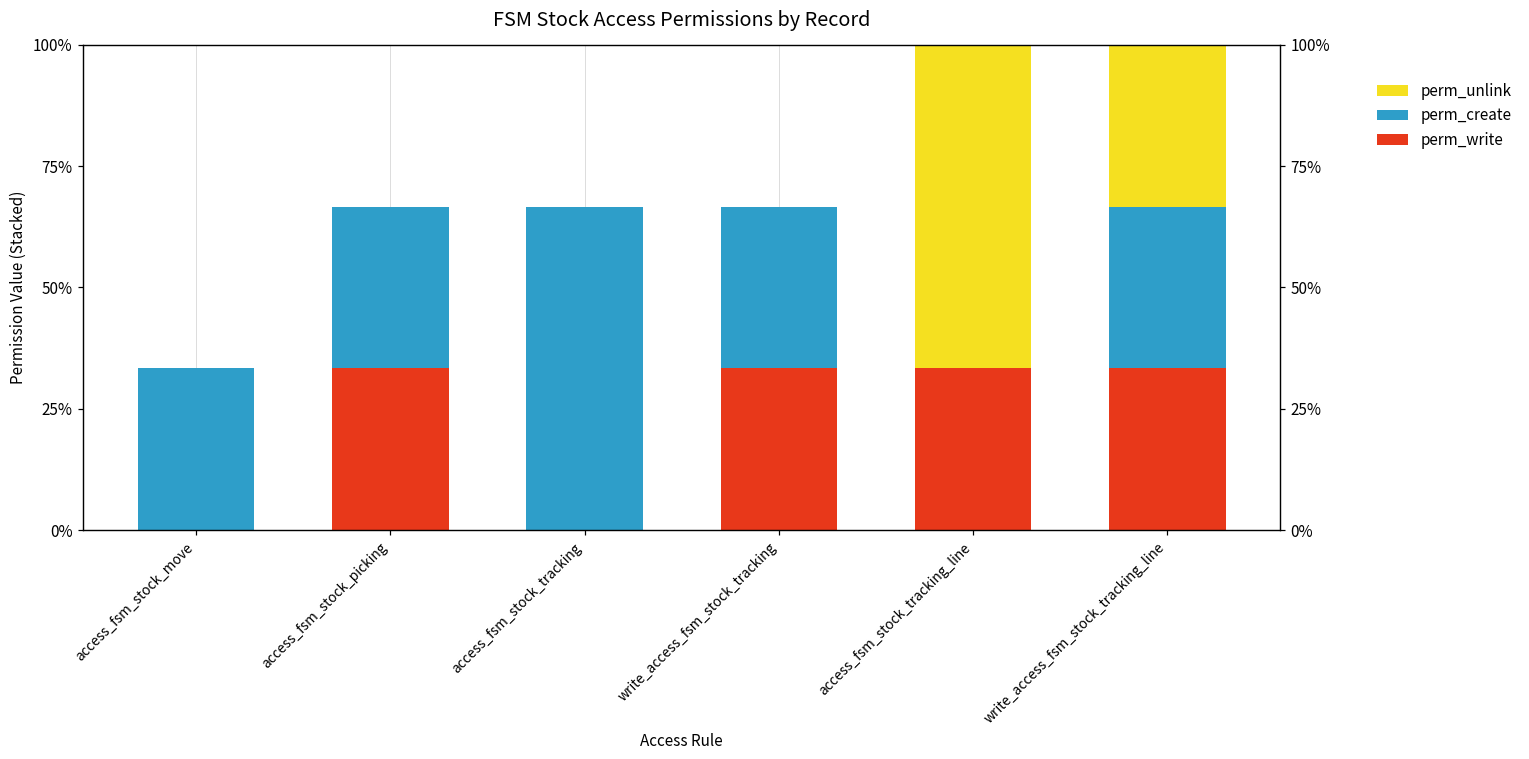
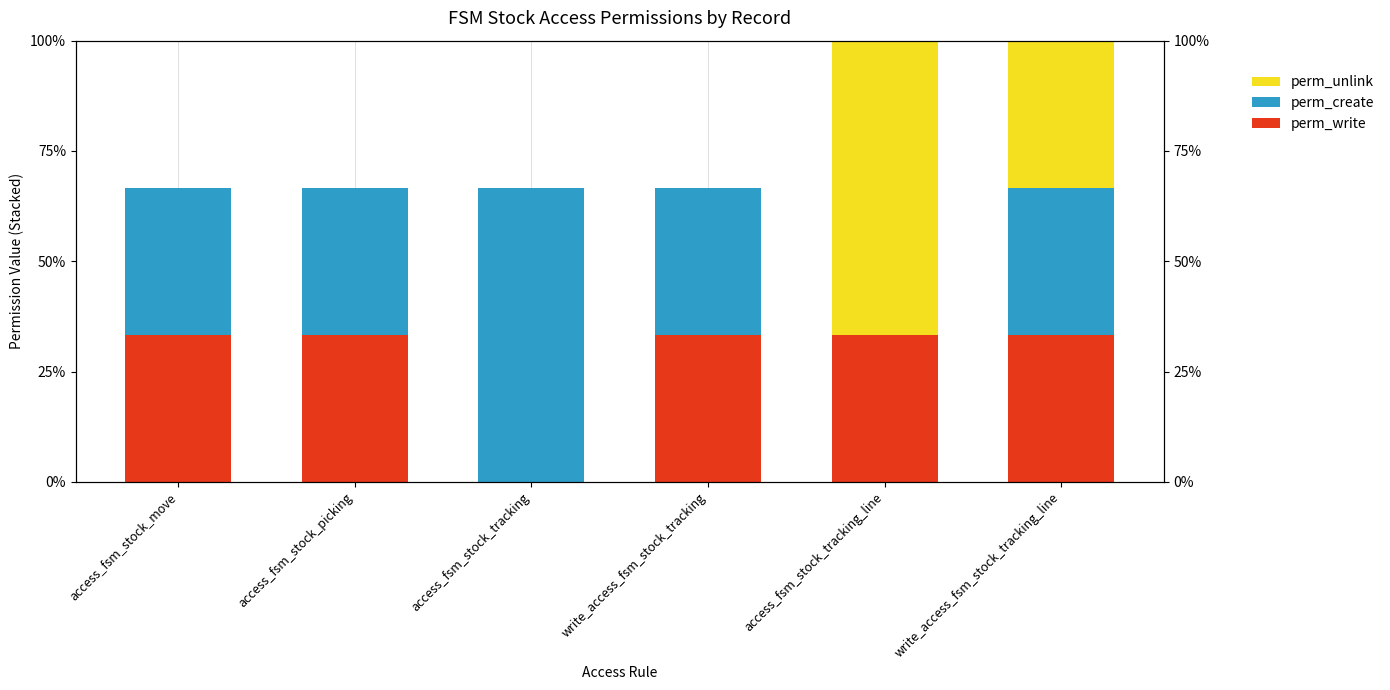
perm_write, access_fsm_stock_move: 0% -> 33%
